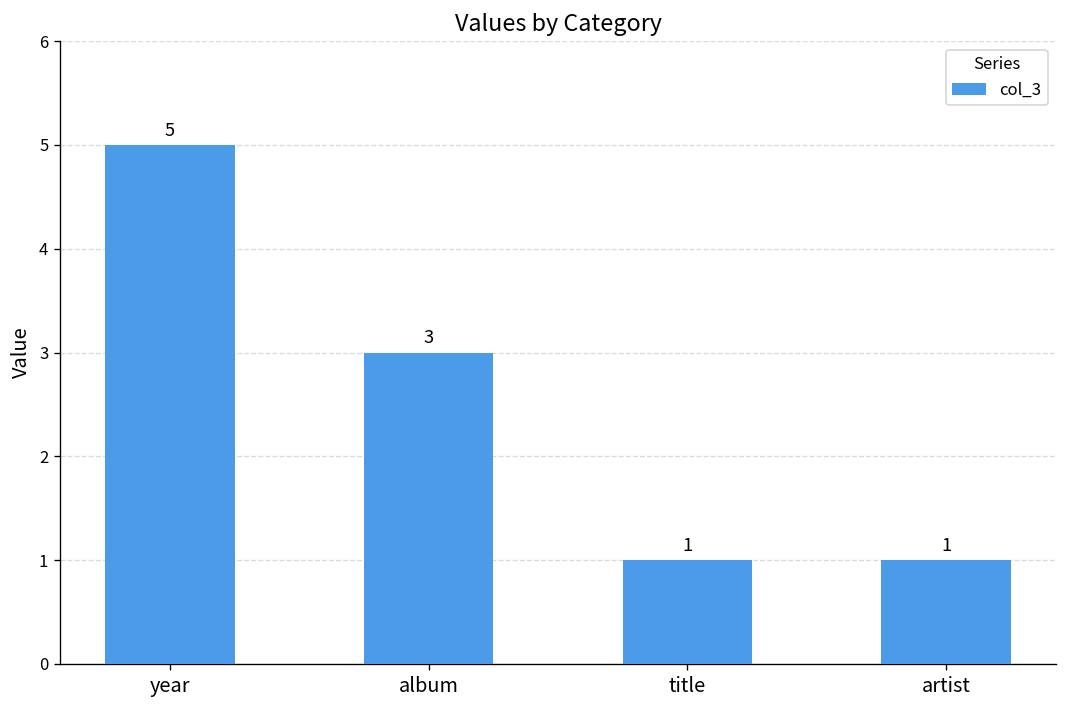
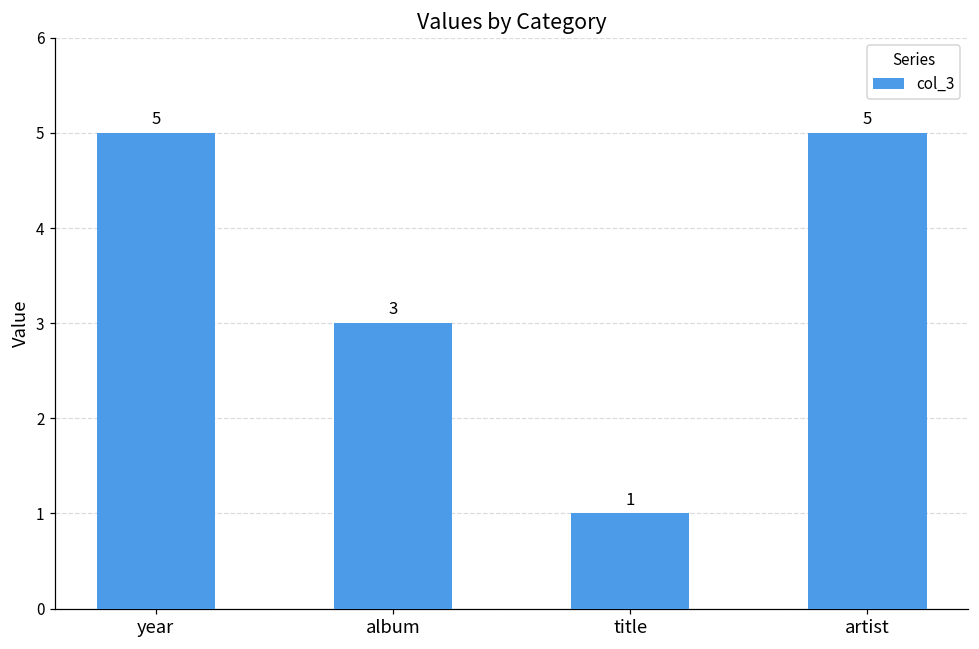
artist: 1 -> 5
